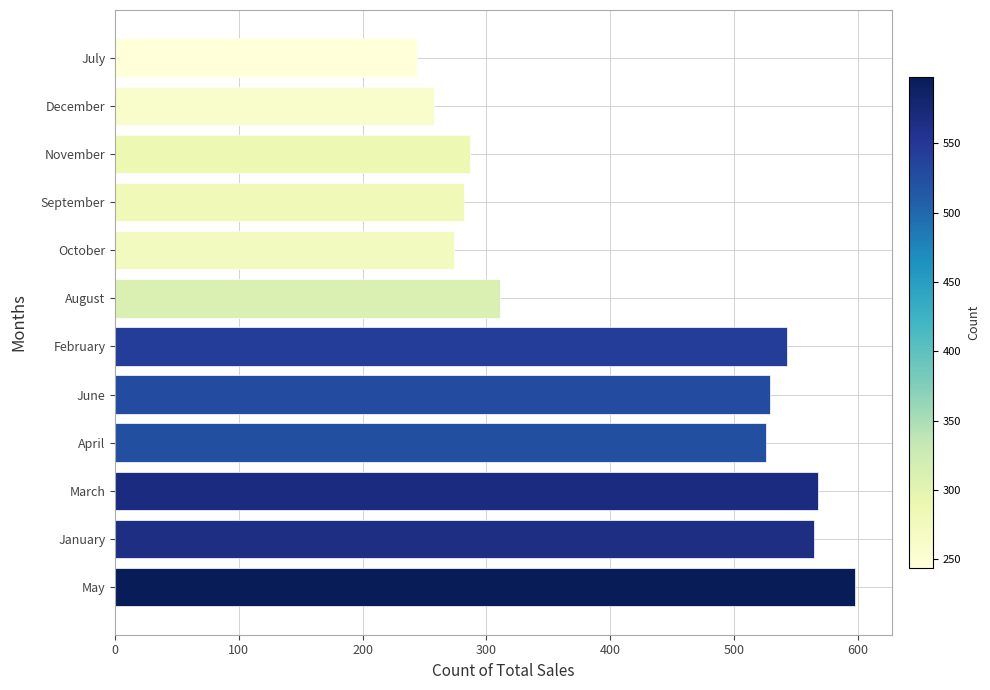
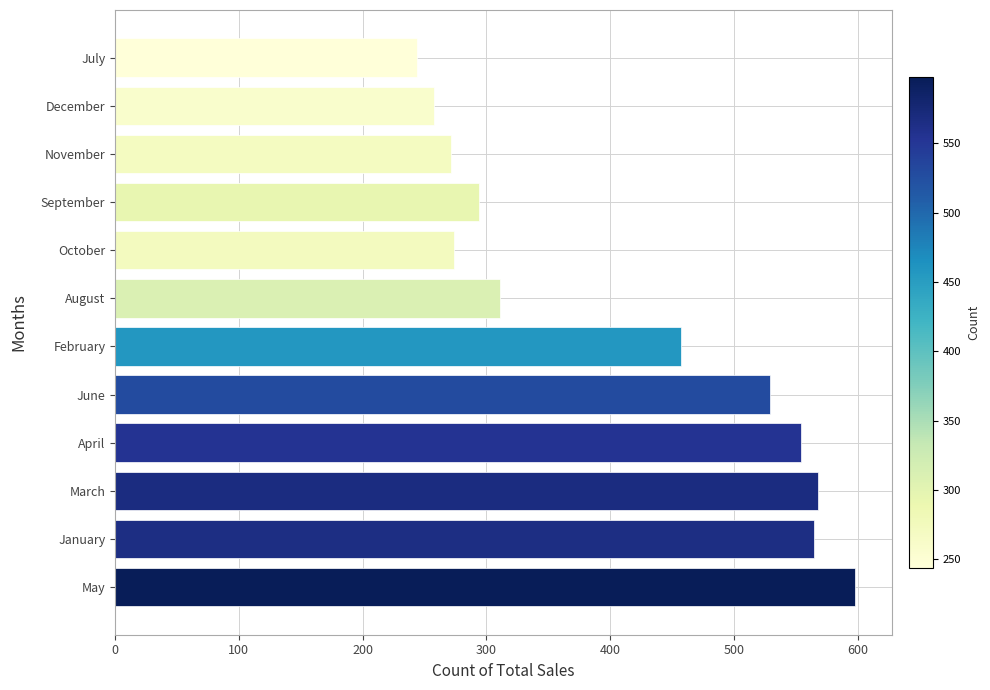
November: 287 -> 271
September: 282 -> 294
February: 543 -> 457
April: 526 -> 554
